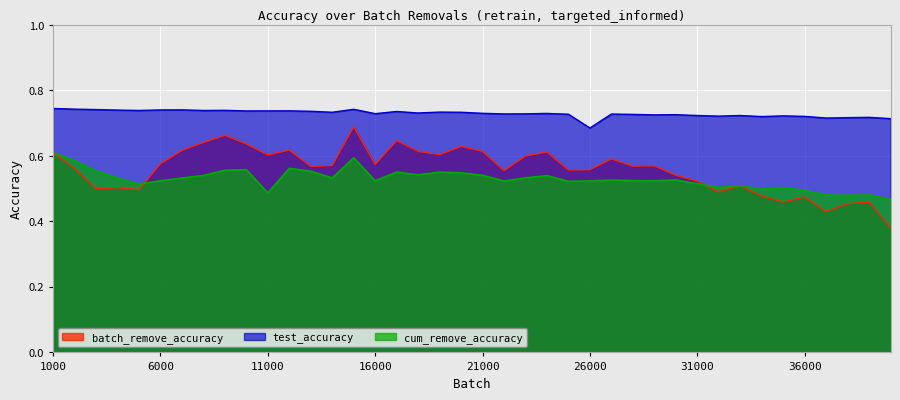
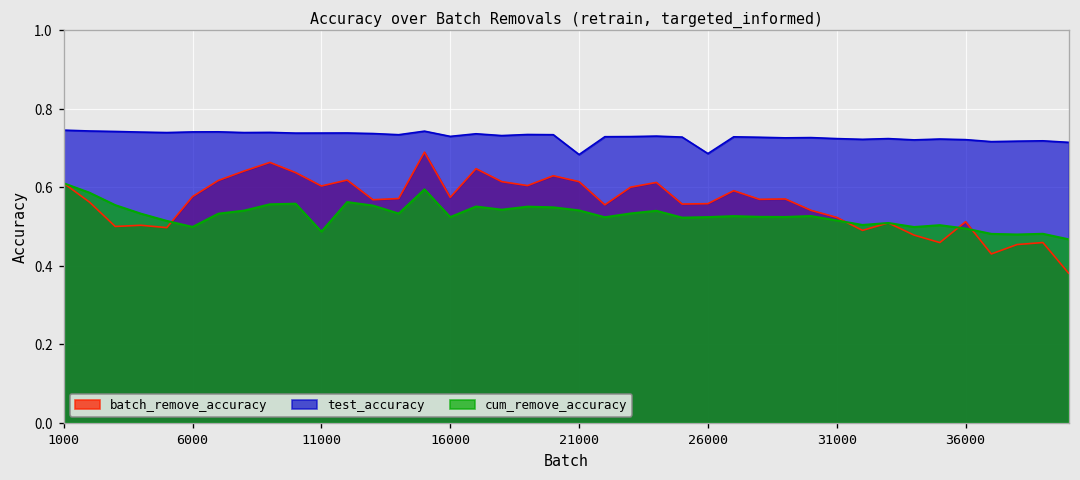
cum_remove_accuracy, 6000: 0.52 -> 0.50
test_accuracy, 21000: 0.73 -> 0.68
batch_remove_accuracy, 36000: 0.48 -> 0.51
